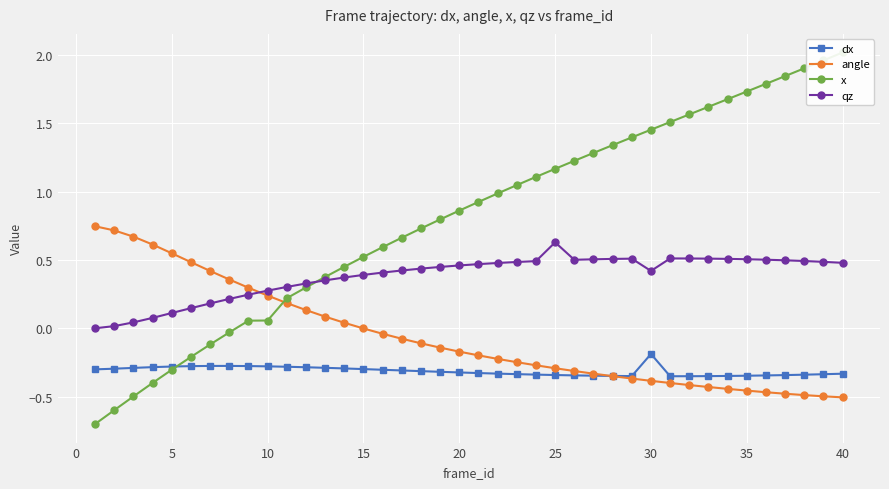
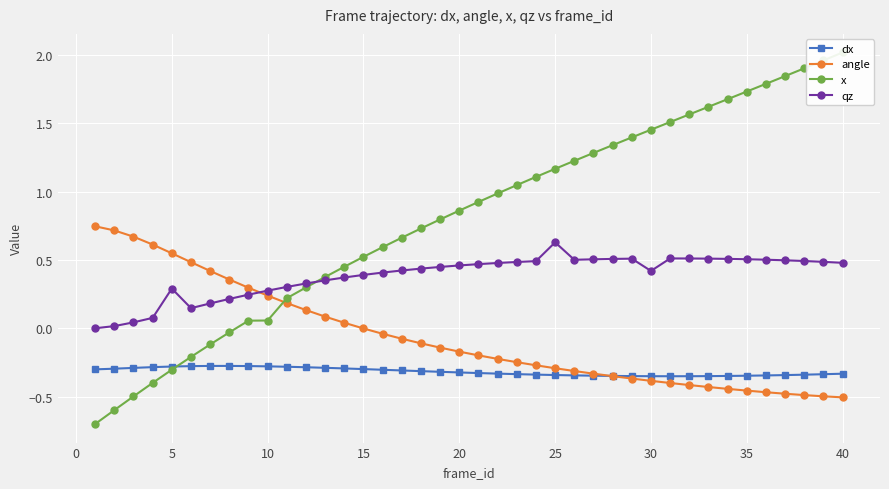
qz, 5: 0.11 -> 0.29
dx, 30: -0.19 -> -0.35
